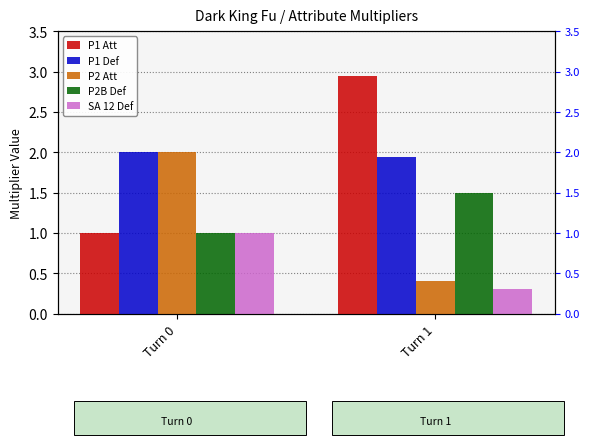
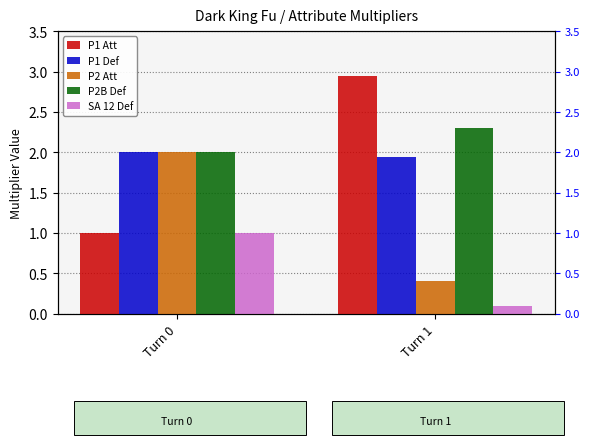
P2B Def, Turn 0: 1 -> 2
P2B Def, Turn 1: 1.5 -> 2.3
SA 12 Def, Turn 1: 0.3 -> 0.1
